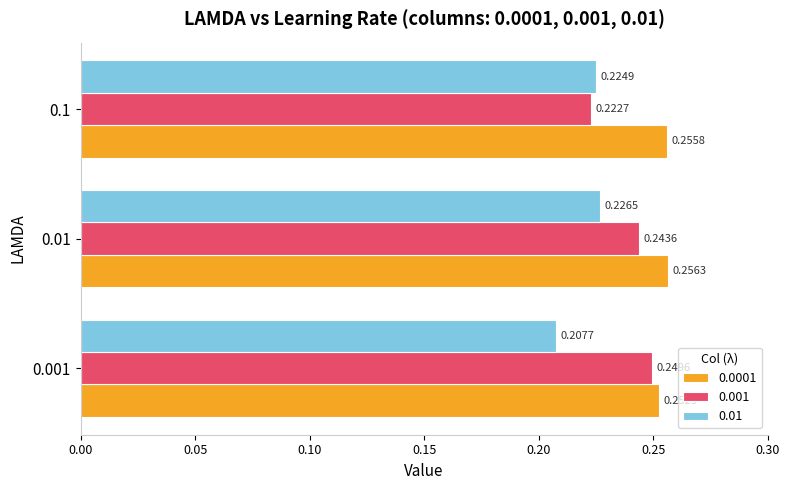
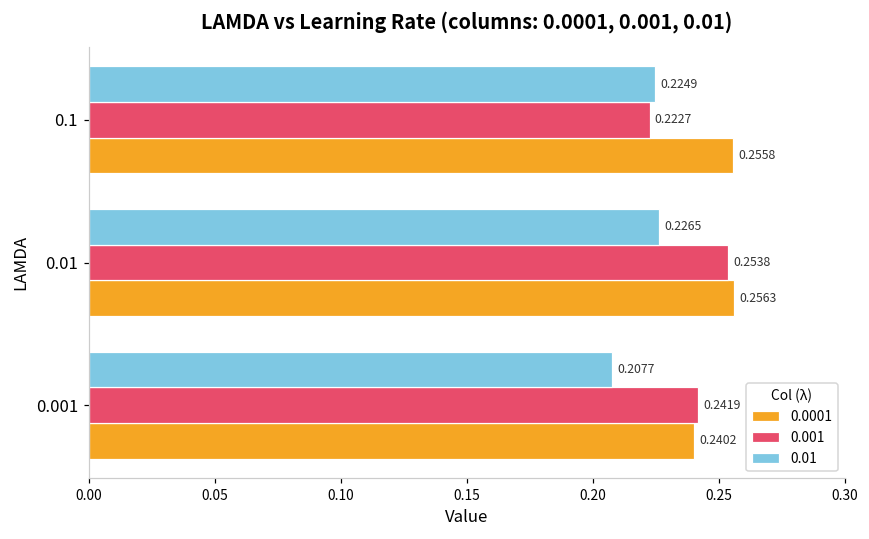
0.001, 0.01: 0.2436 -> 0.2538
0.001, 0.001: 0.250 -> 0.242
0.0001, 0.001: 0.253 -> 0.240
